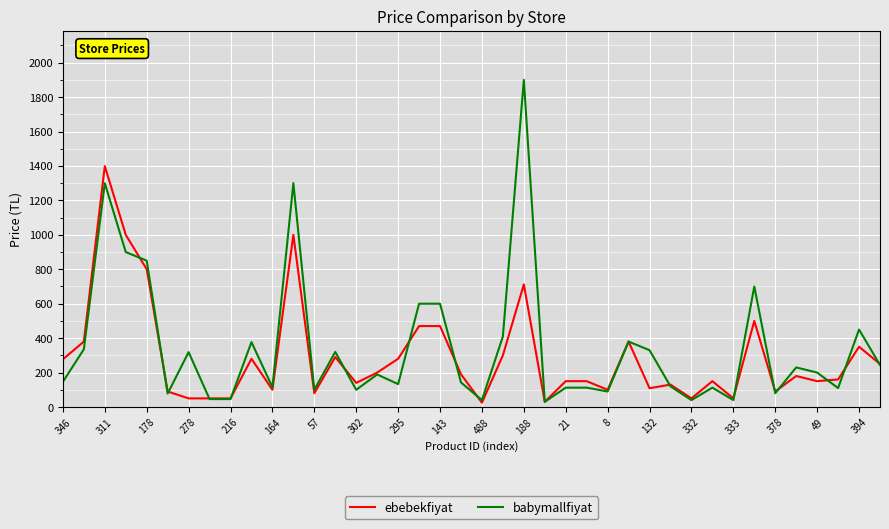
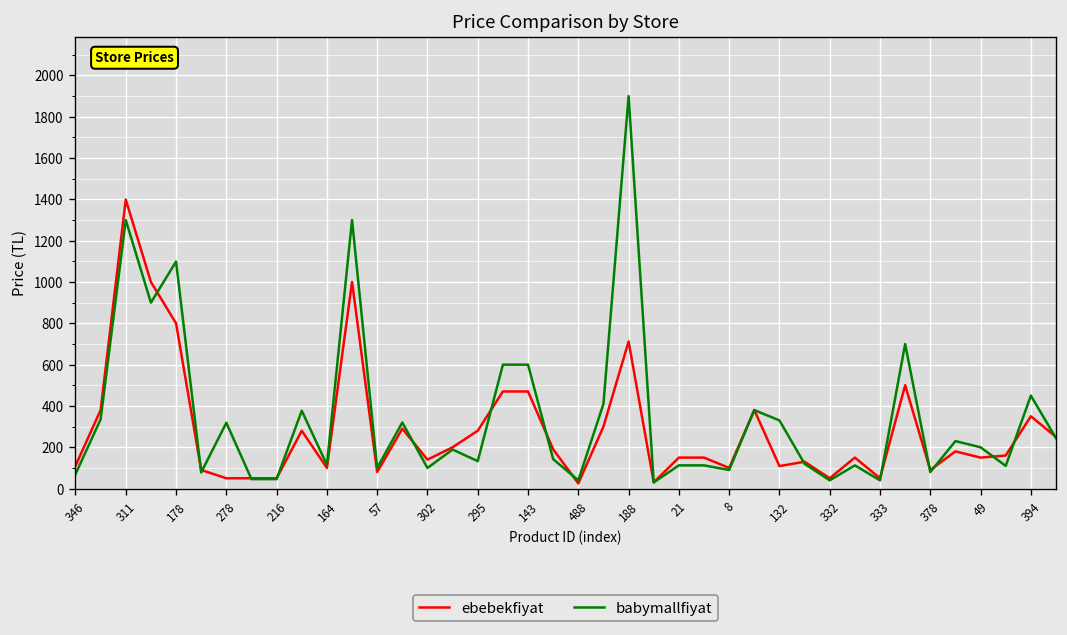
ebebekfiyat, 346: 280 -> 110
babymallfiyat, 346: 150 -> 70
babymallfiyat, 178: 850 -> 1100
